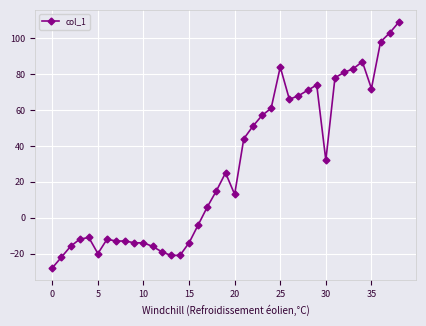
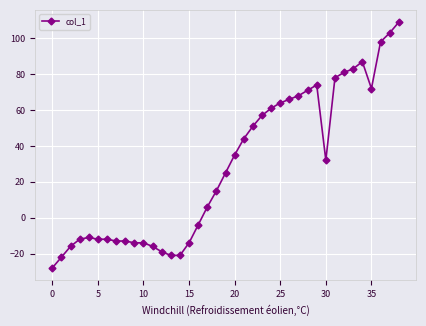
5: -20 -> -12
20: 13 -> 35
25: 84 -> 64
